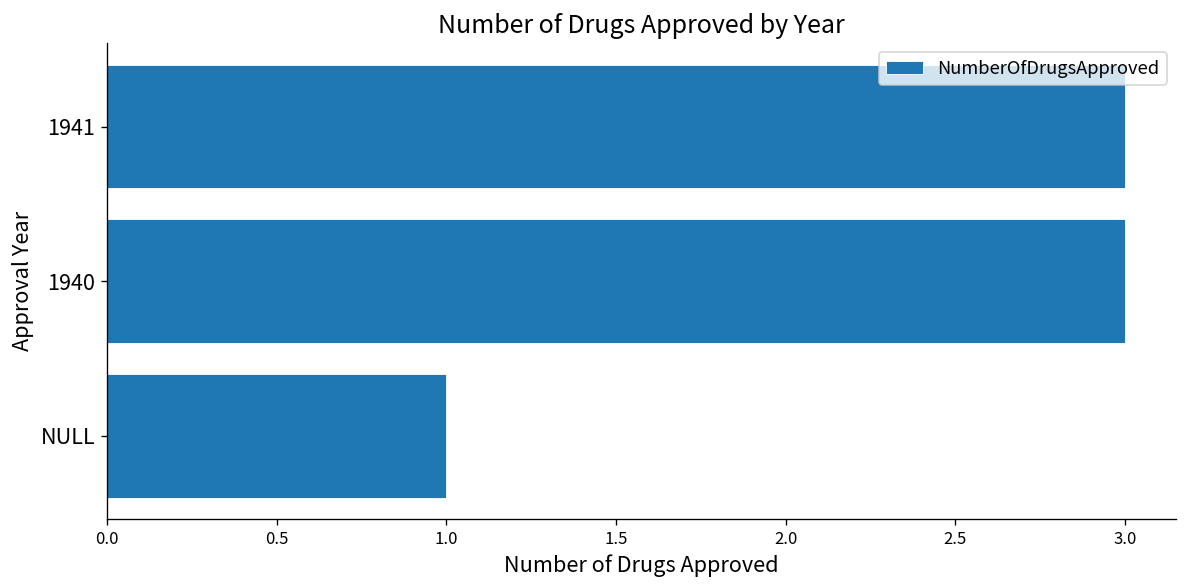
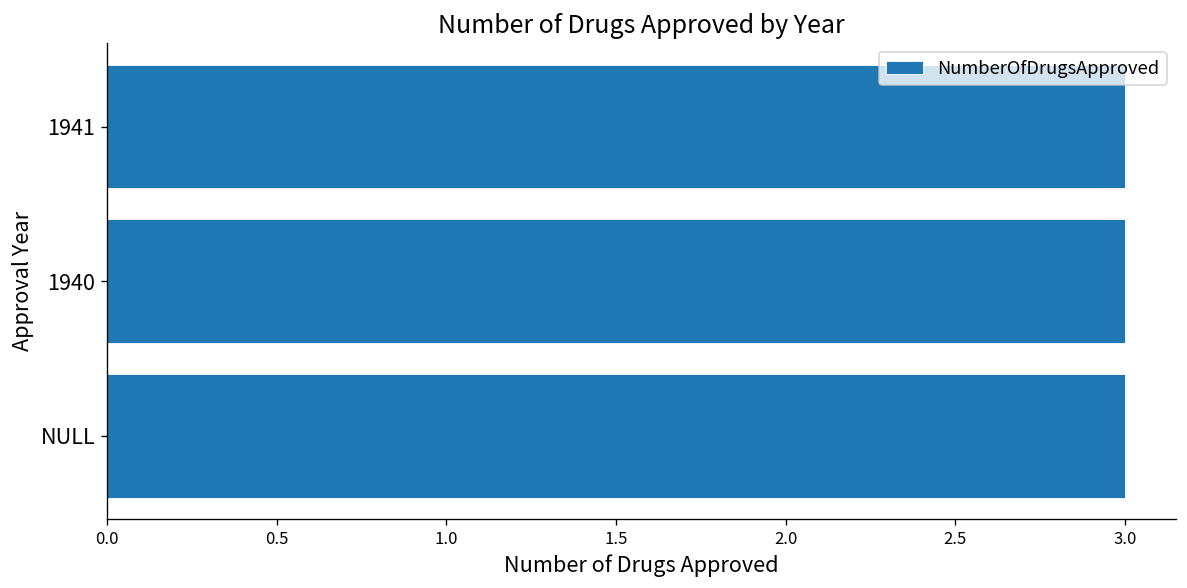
NULL: 1 -> 3
